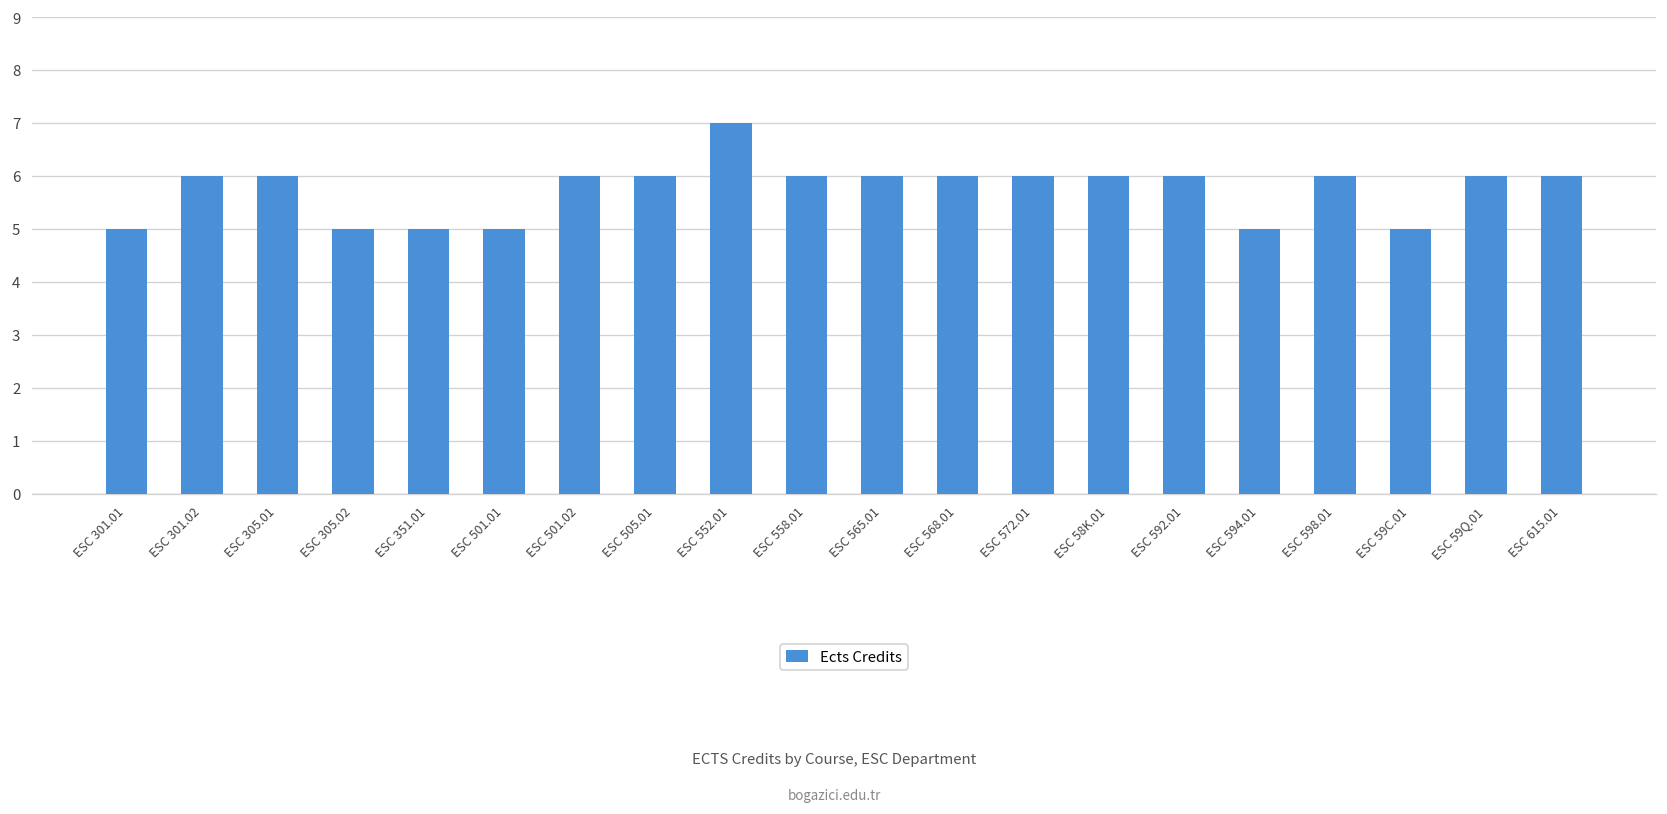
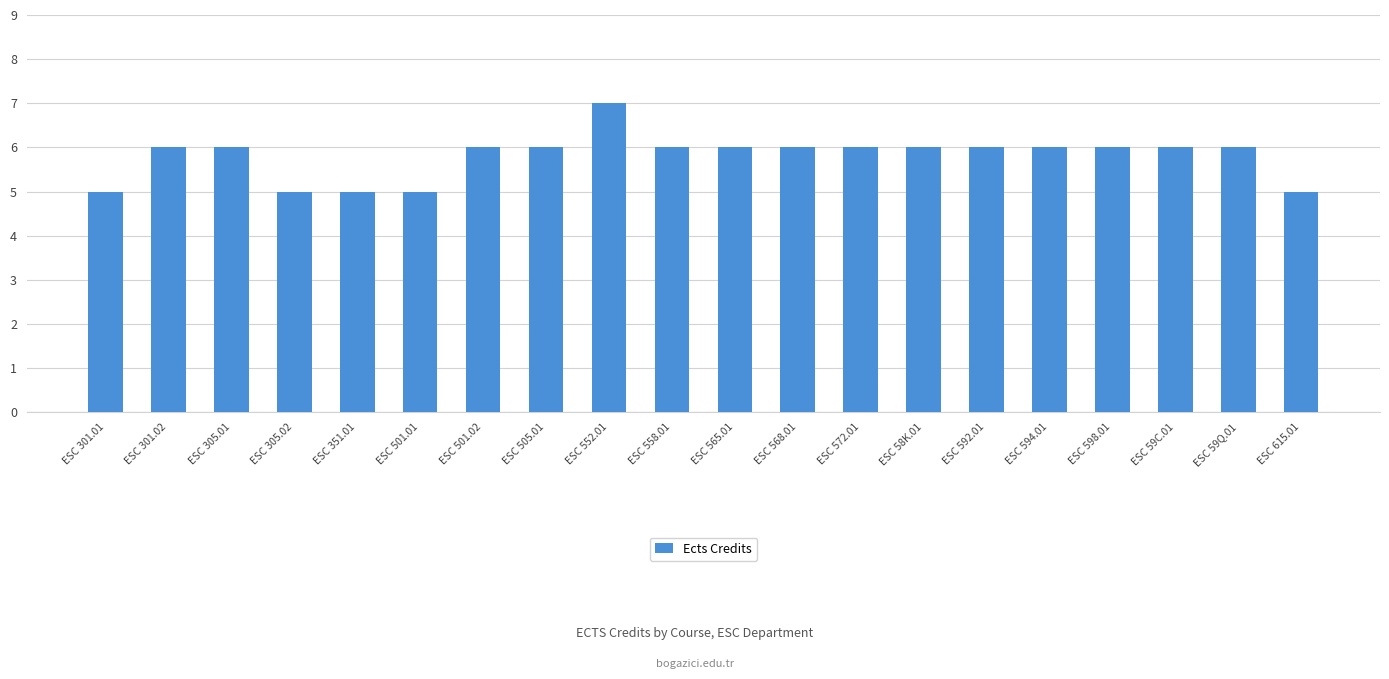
ESC 594.01: 5 -> 6
ESC 59C.01: 5 -> 6
ESC 615.01: 6 -> 5
